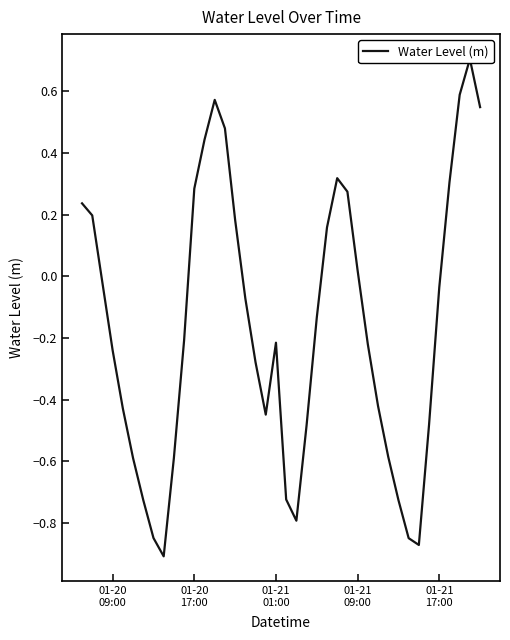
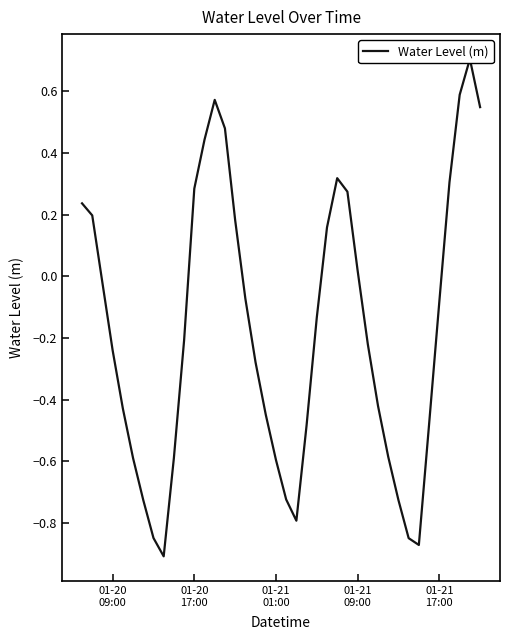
01-21 01:00: -0.22 -> -0.60
01-21 17:00: -0.04 -> -0.08
